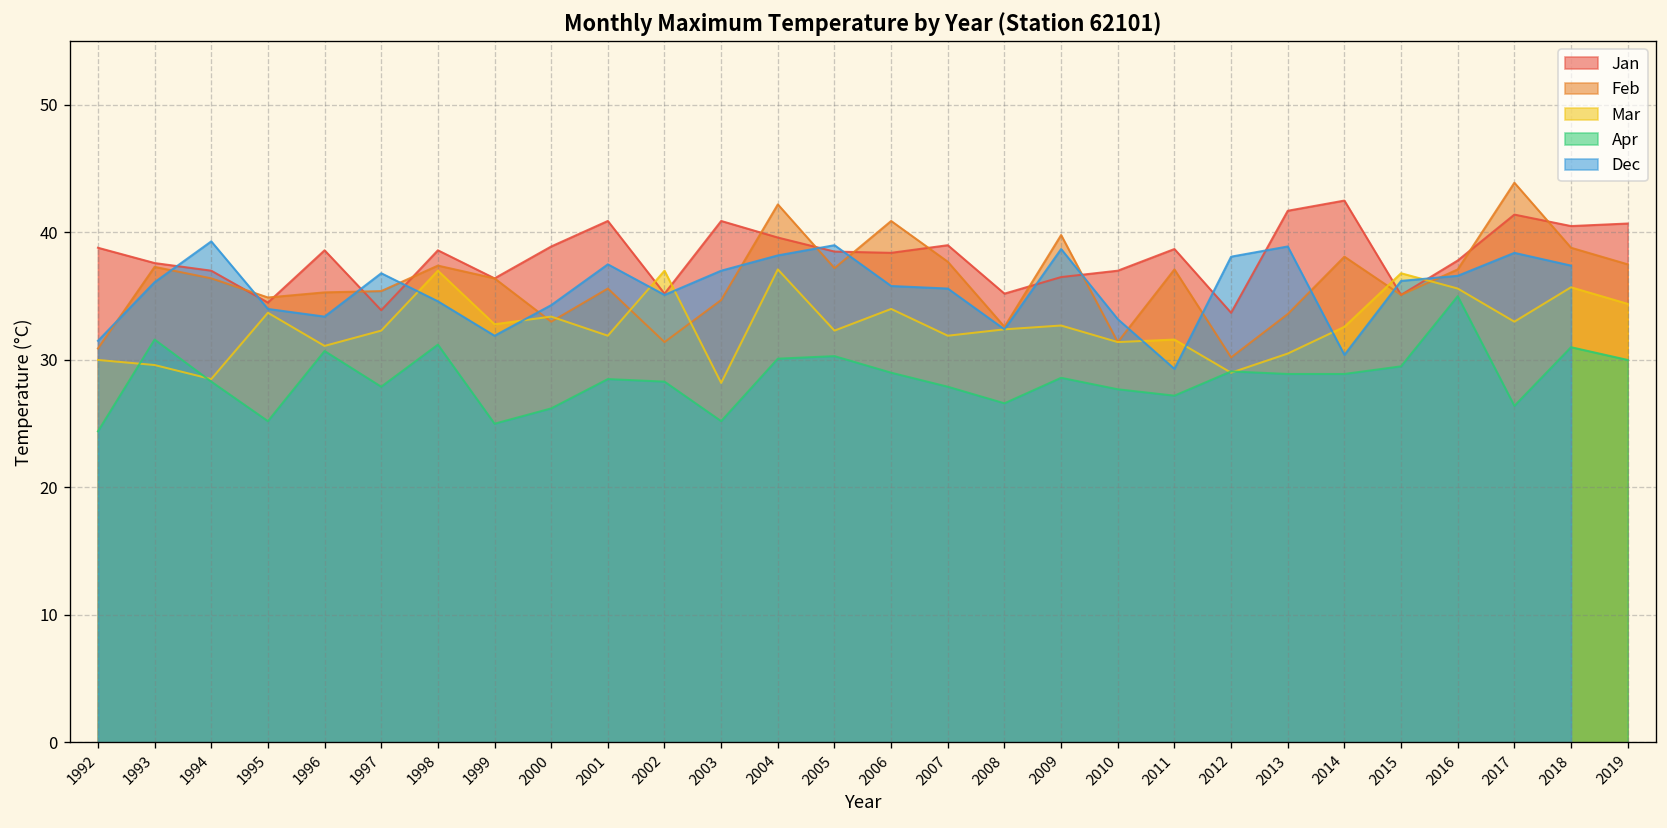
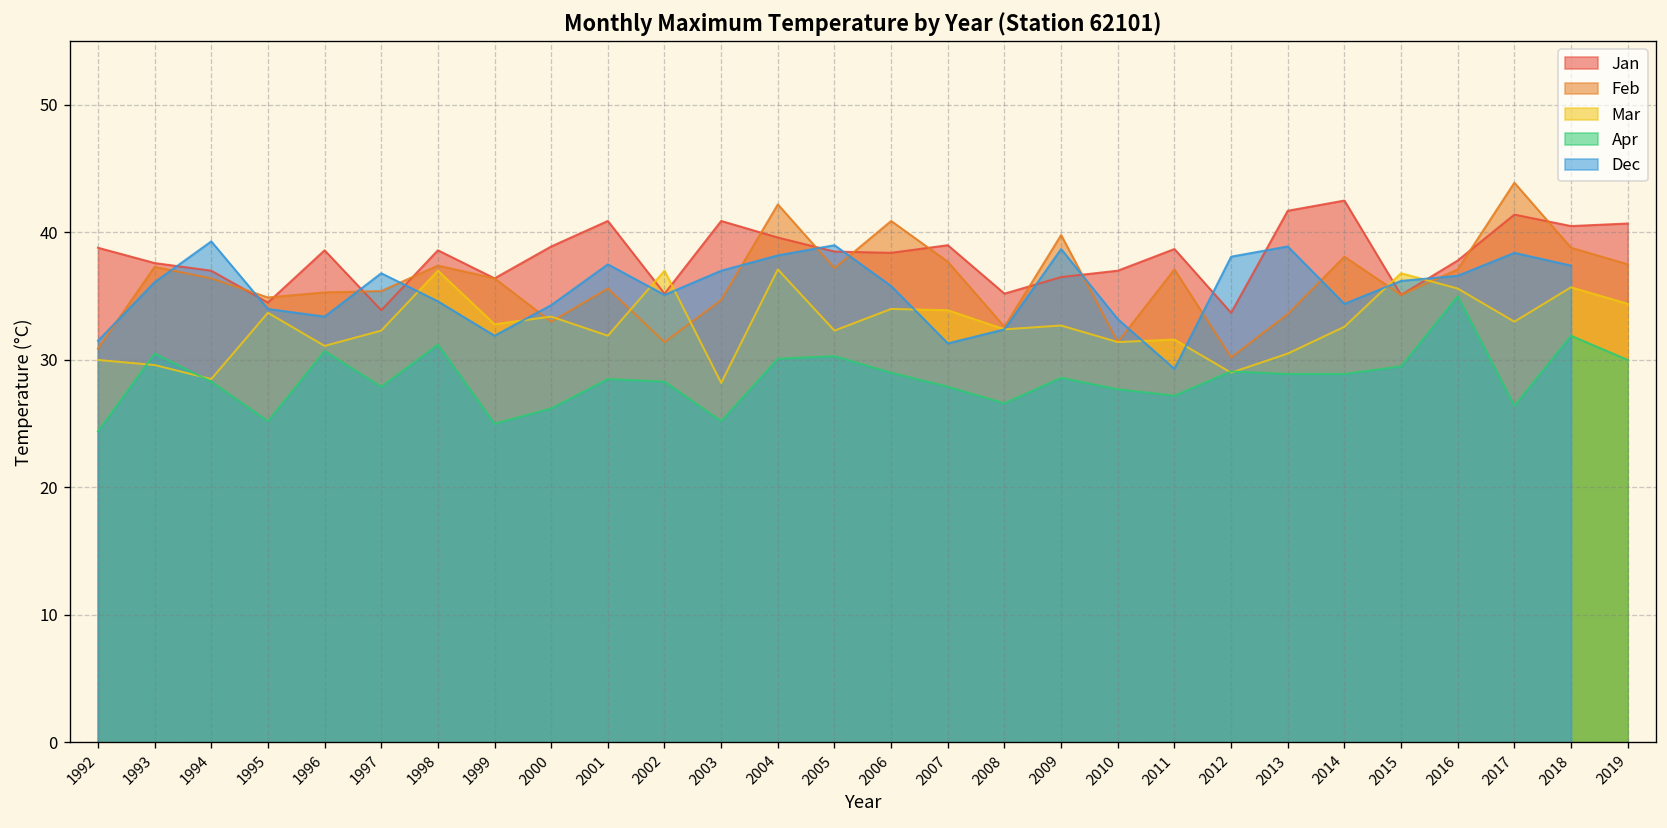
Apr, 1993: 31.6 -> 30.5
Mar, 2007: 31.9 -> 33.9
Dec, 2007: 35.6 -> 31.3
Dec, 2014: 30.4 -> 34.4
Apr, 2018: 31.0 -> 31.9
